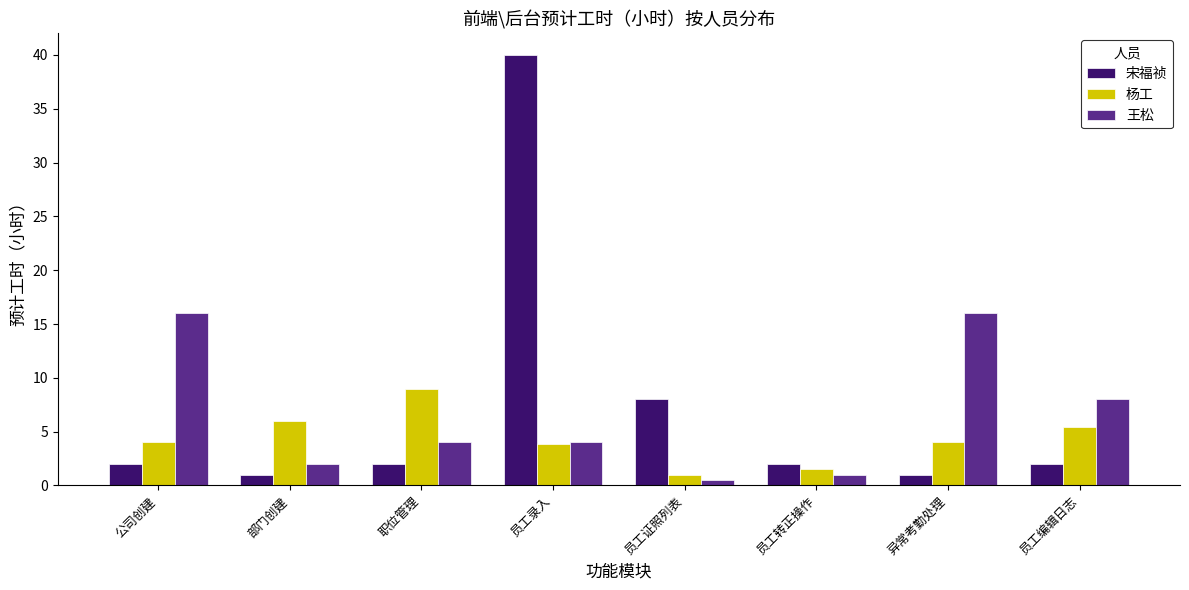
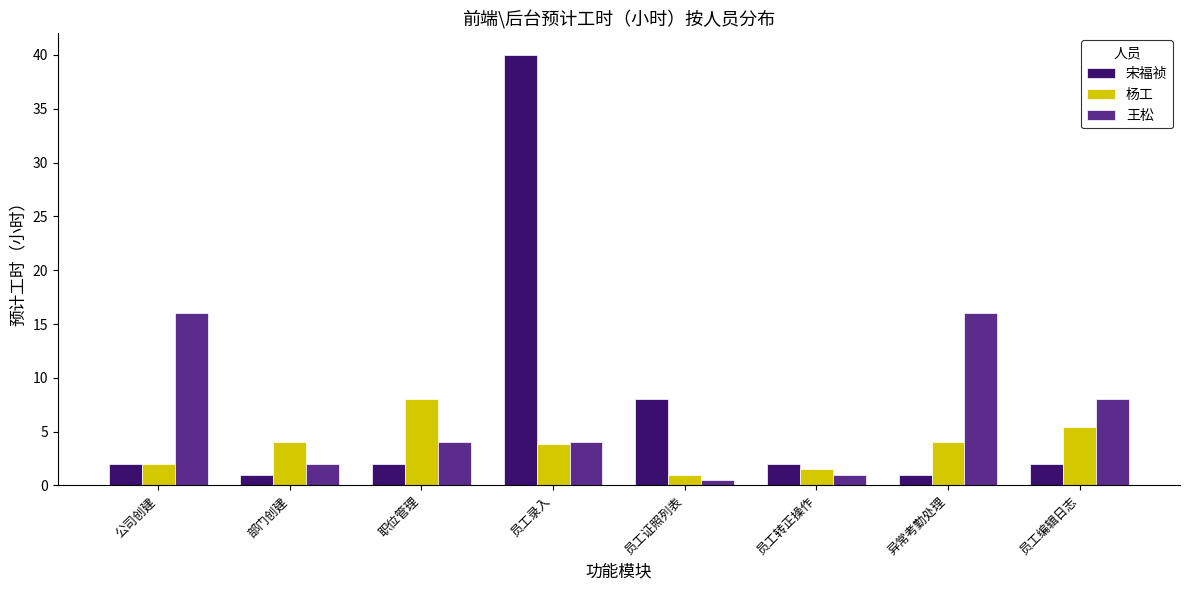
杨工, 公司创建: 4 -> 2
杨工, 部门创建: 6 -> 4
杨工, 职位管理: 9 -> 8
